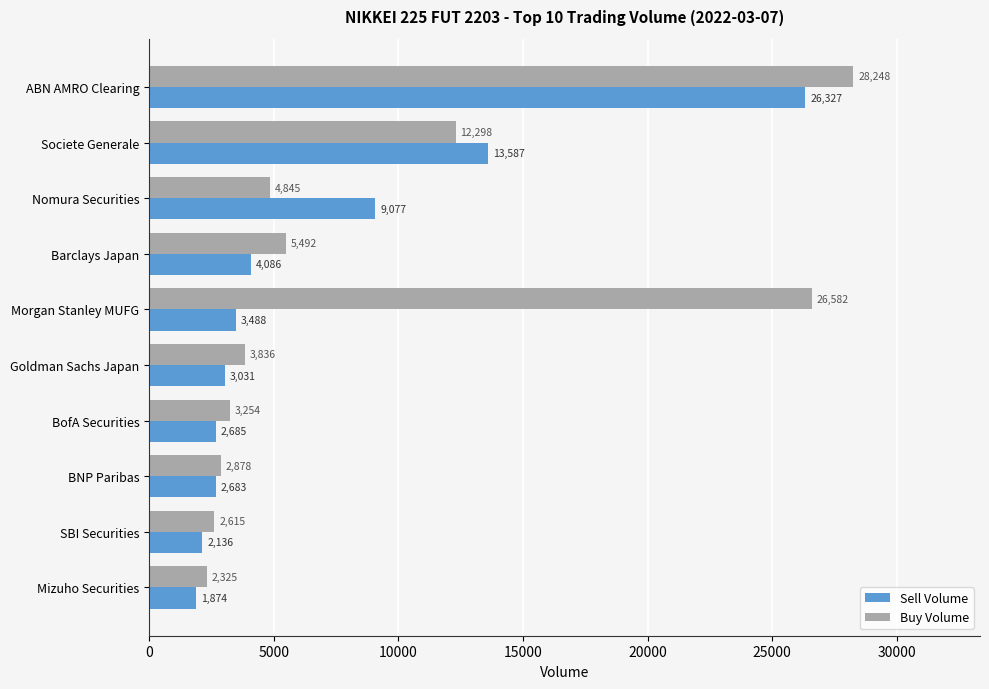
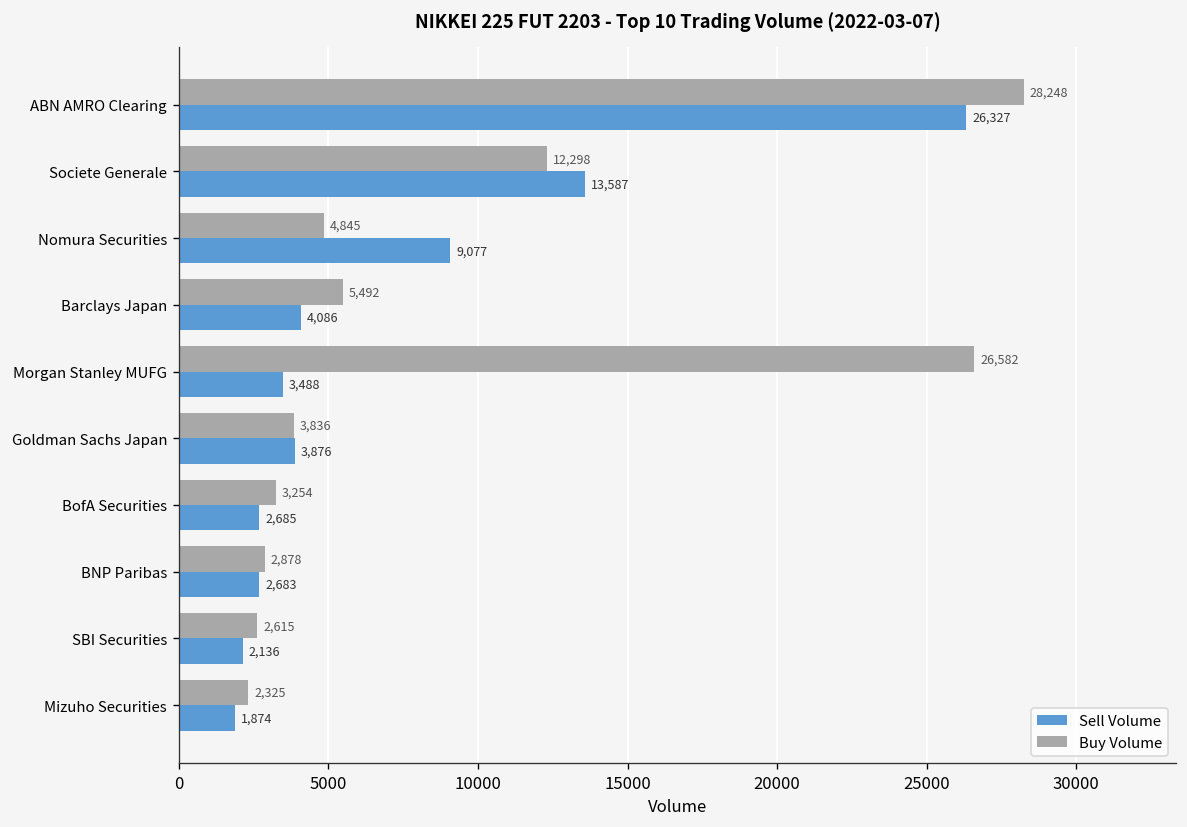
Sell Volume, Goldman Sachs Japan: 3,031 -> 3,876
